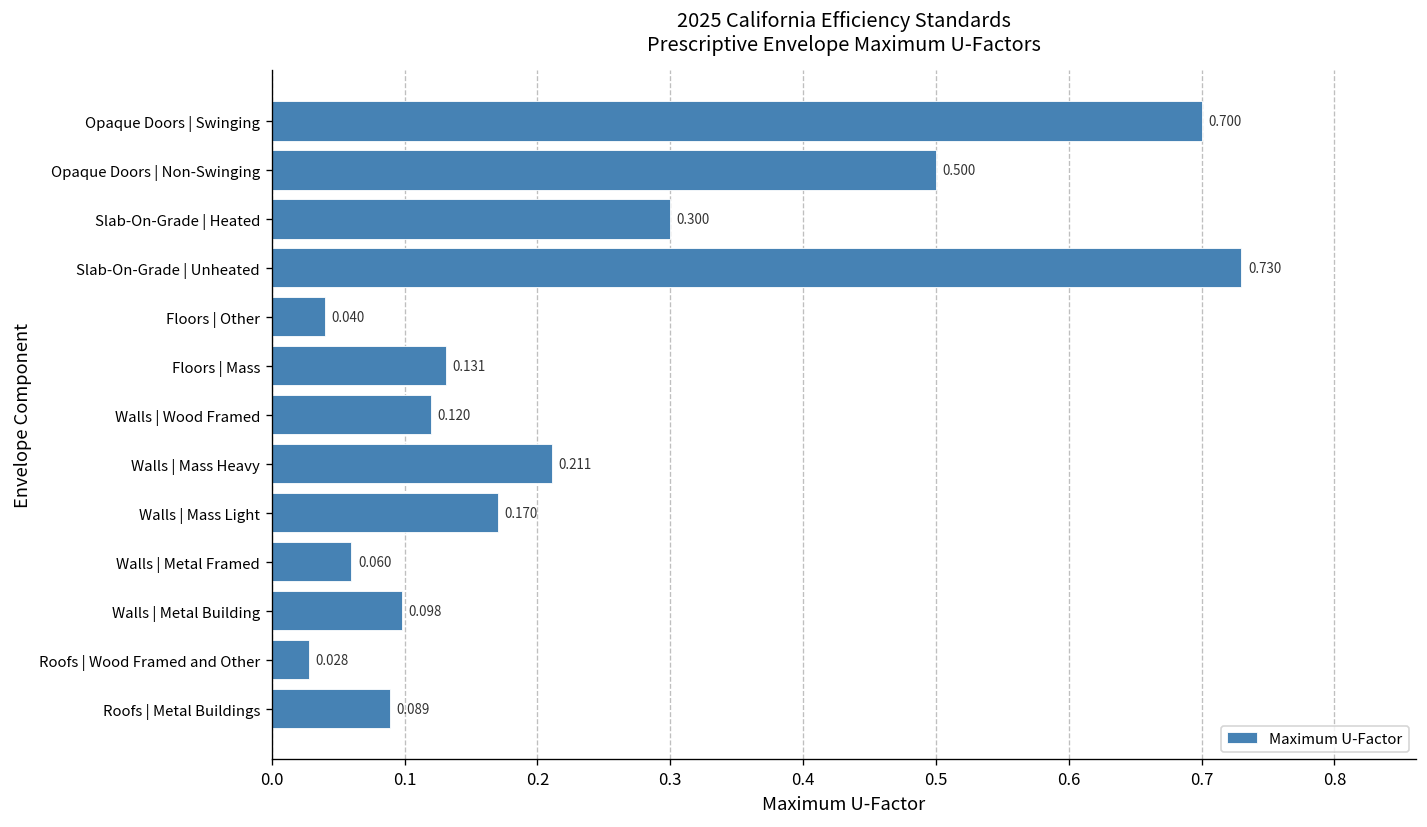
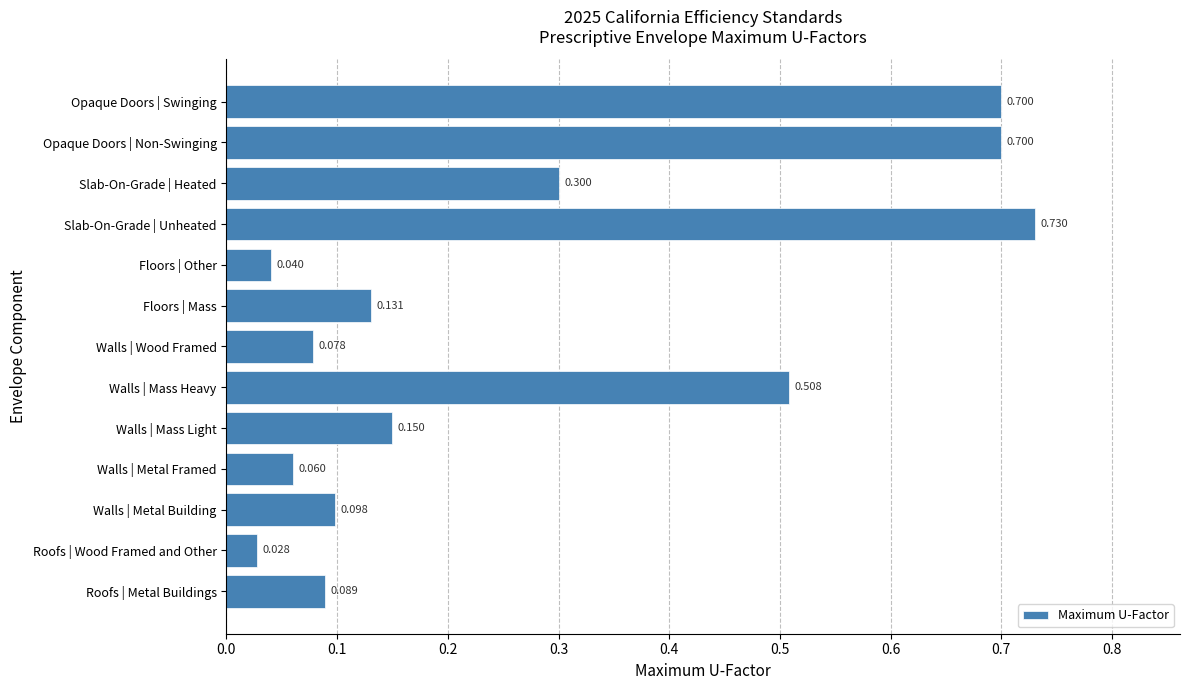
Opaque Doors | Non-Swinging: 0.500 -> 0.700
Walls | Wood Framed: 0.120 -> 0.078
Walls | Mass Heavy: 0.211 -> 0.508
Walls | Mass Light: 0.170 -> 0.150
